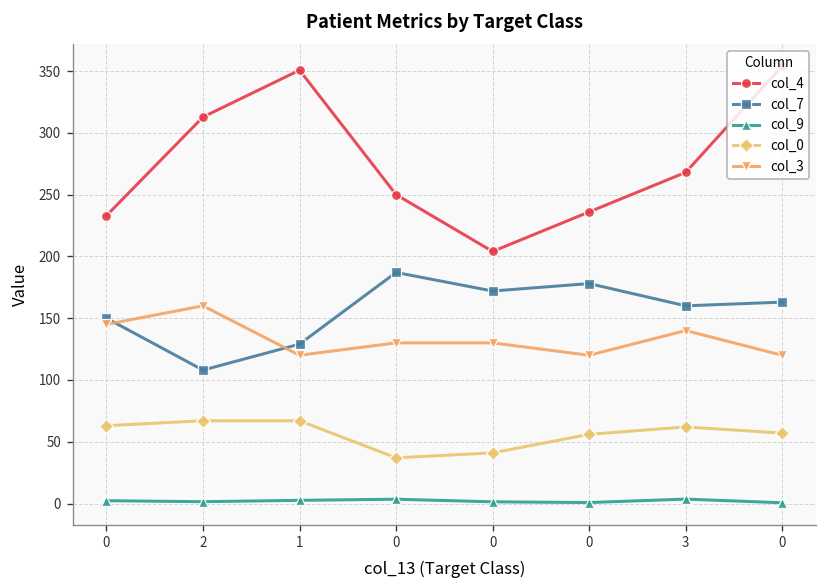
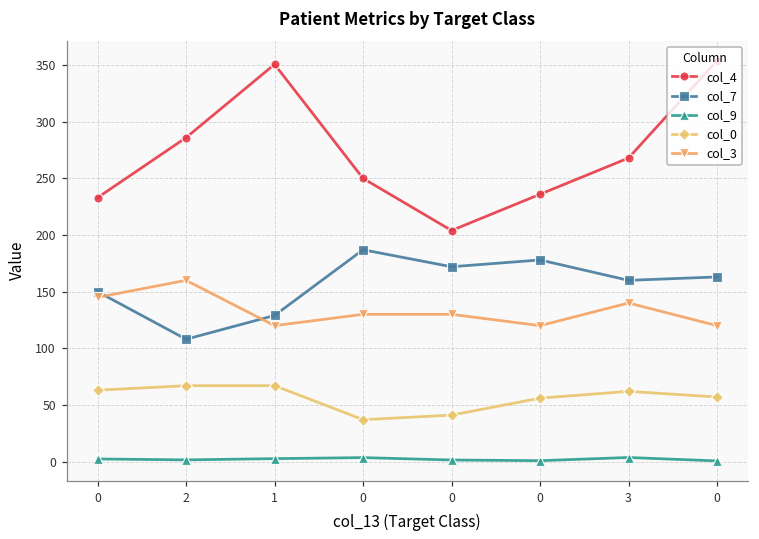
col_4, 2: 313 -> 286
